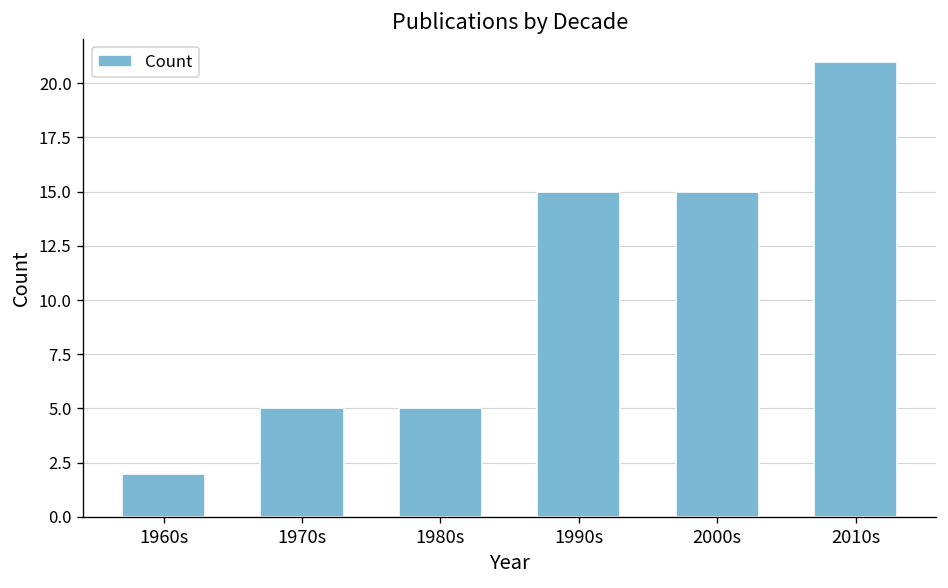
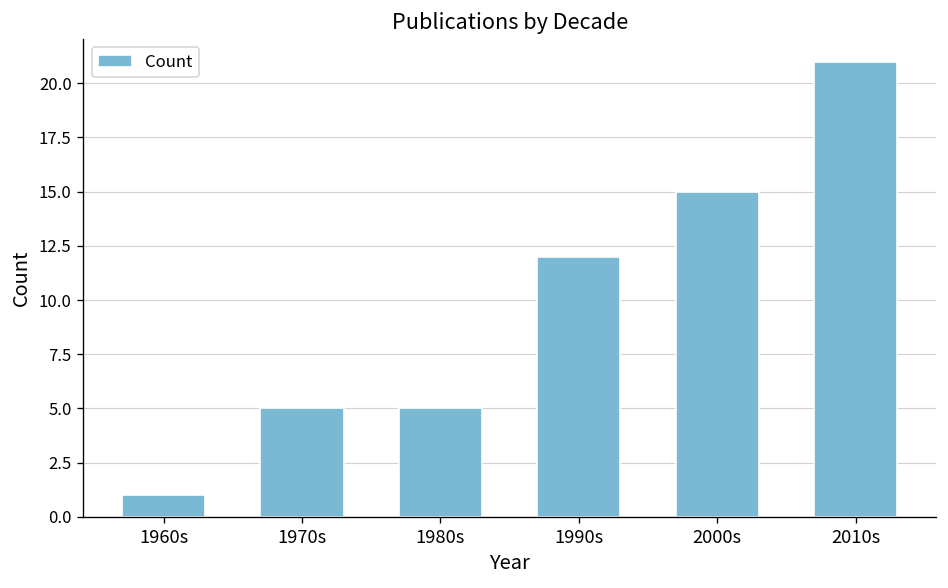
1960s: 2 -> 1
1990s: 15 -> 12
